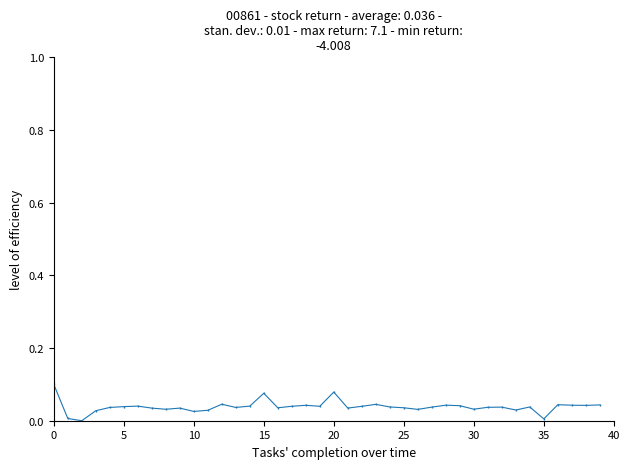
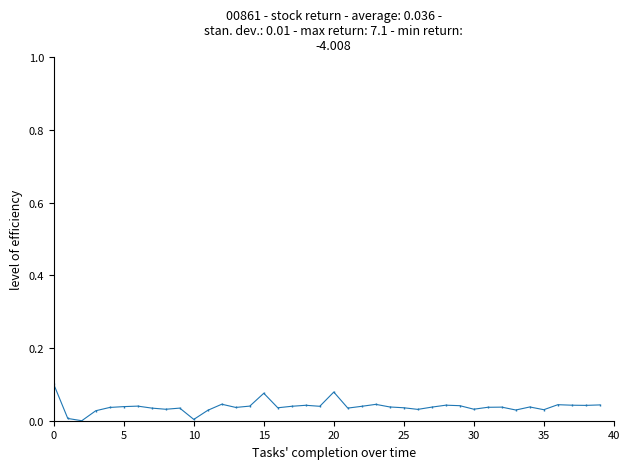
10: 0.03 -> 0.00
35: 0.01 -> 0.03
